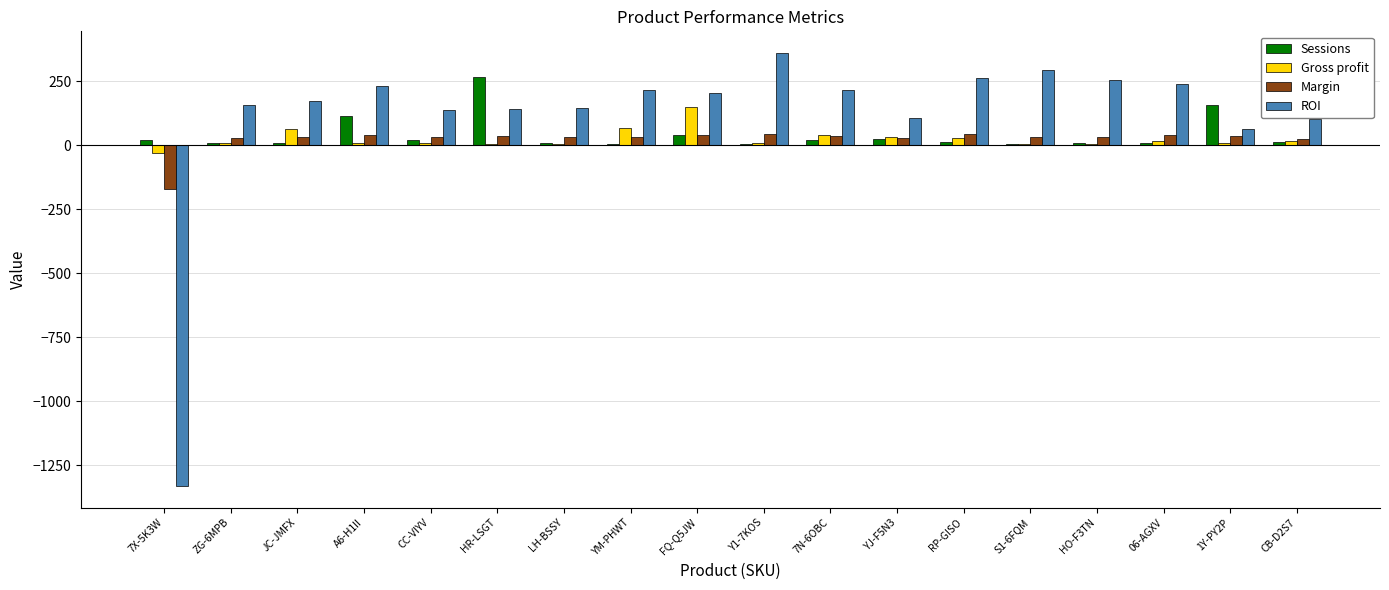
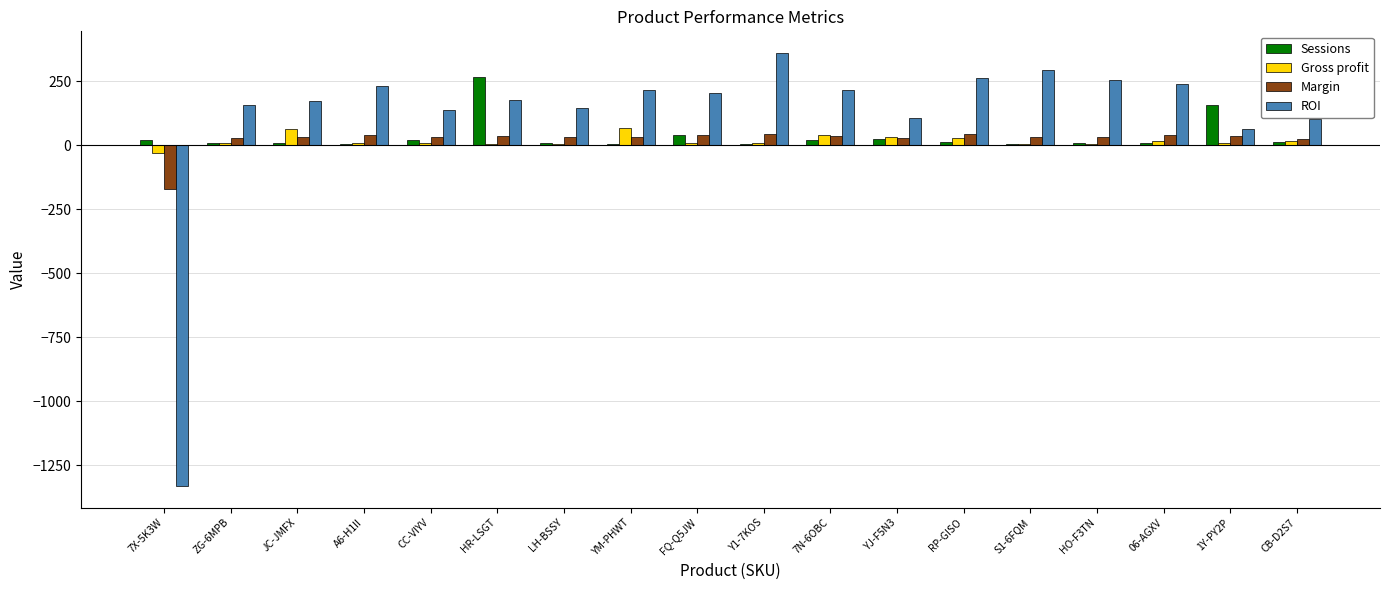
Sessions, A6-H1II: 120 -> 10
ROI, HR-LSGT: 140 -> 180
Gross profit, FQ-Q5JW: 150 -> 10
